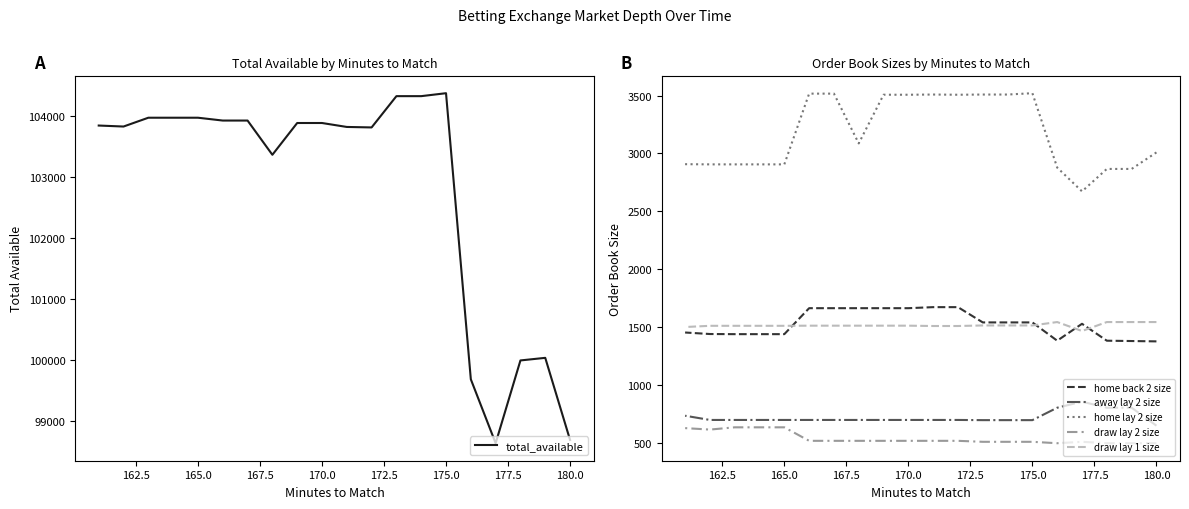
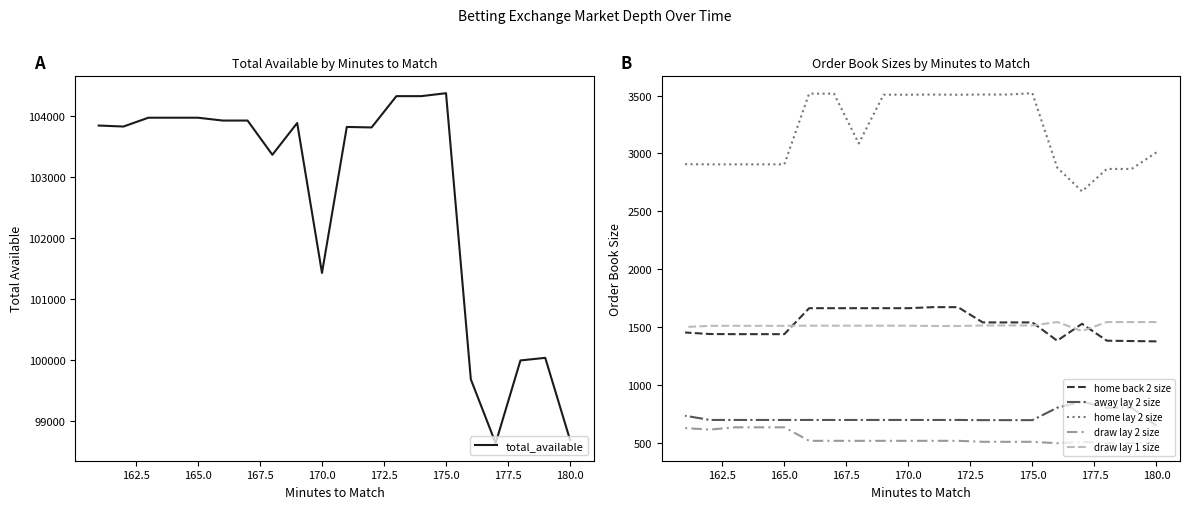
Total Available by Minutes to Match, 170.0: 103900 -> 101400
